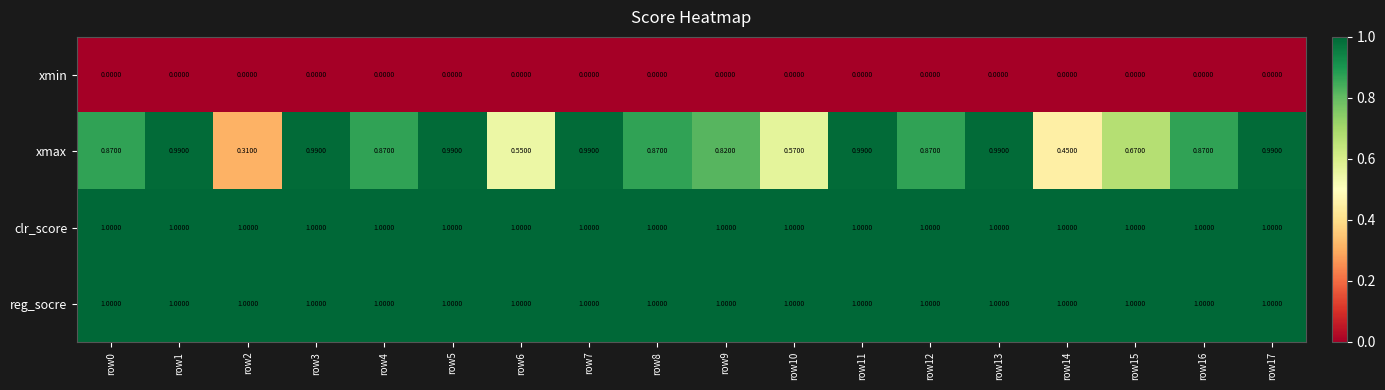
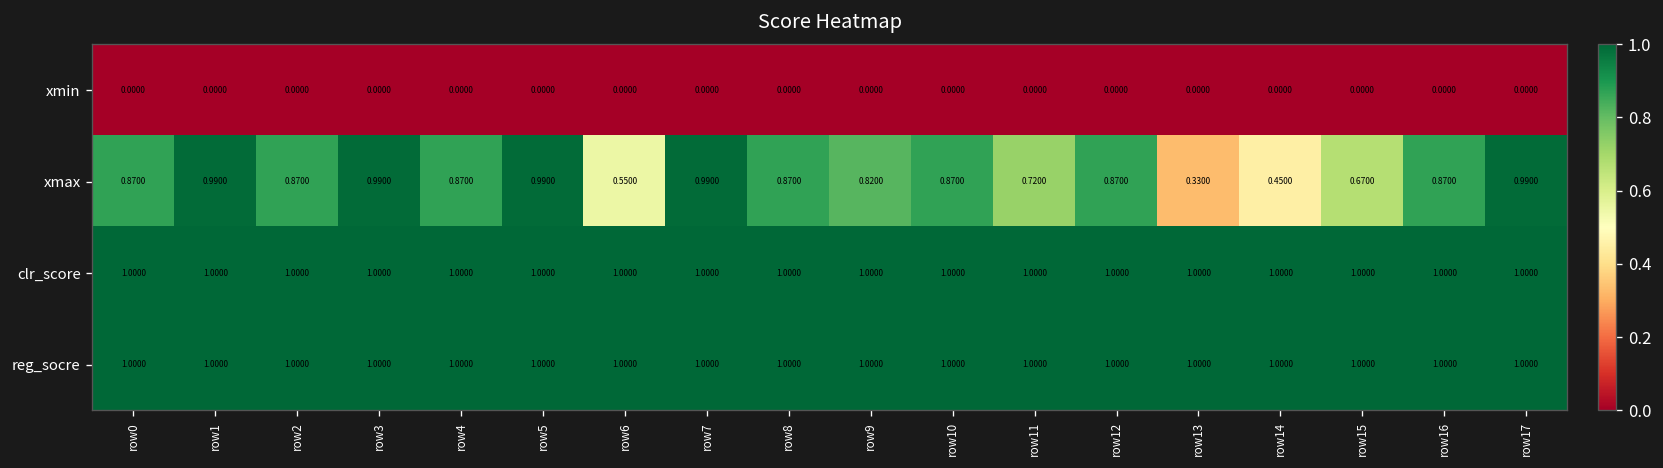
xmax, row2: 0.3100 -> 0.8700
xmax, row10: 0.5700 -> 0.8700
xmax, row11: 0.9900 -> 0.7200
xmax, row13: 0.9900 -> 0.3300
